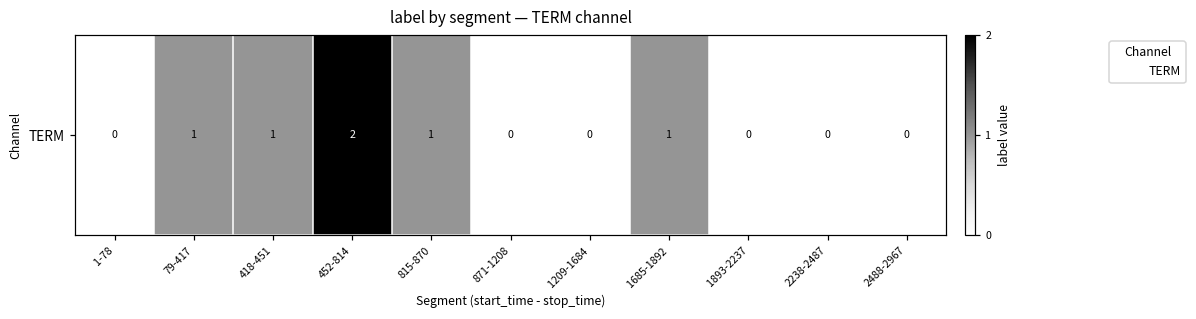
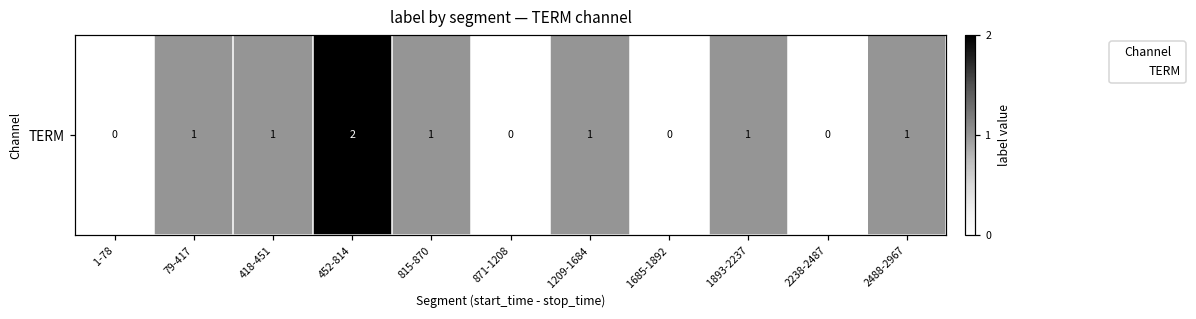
TERM, 1209-1684: 0 -> 1
TERM, 1685-1892: 1 -> 0
TERM, 1893-2237: 0 -> 1
TERM, 2488-2967: 0 -> 1
